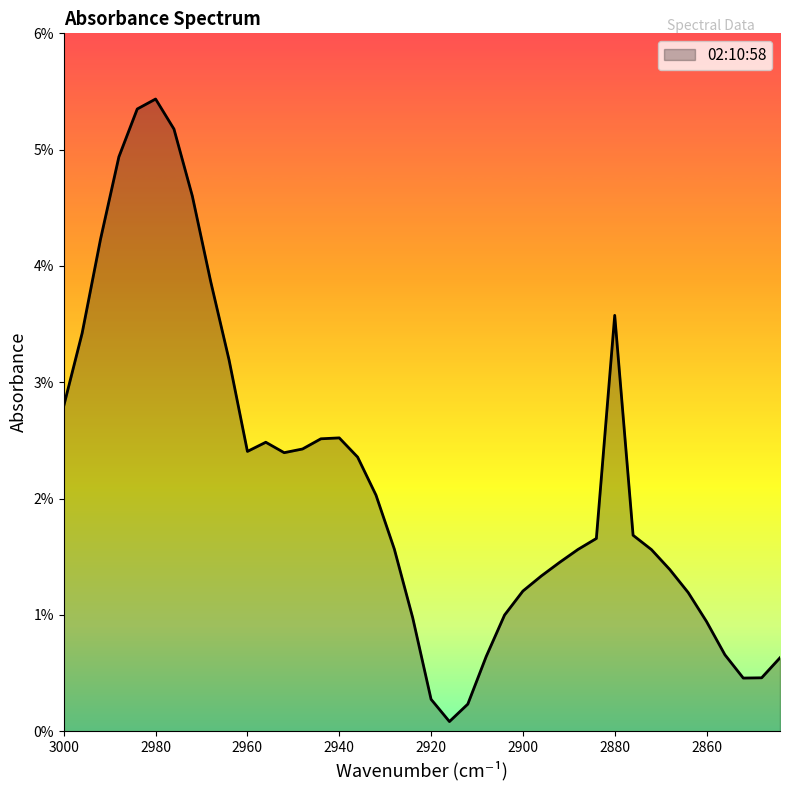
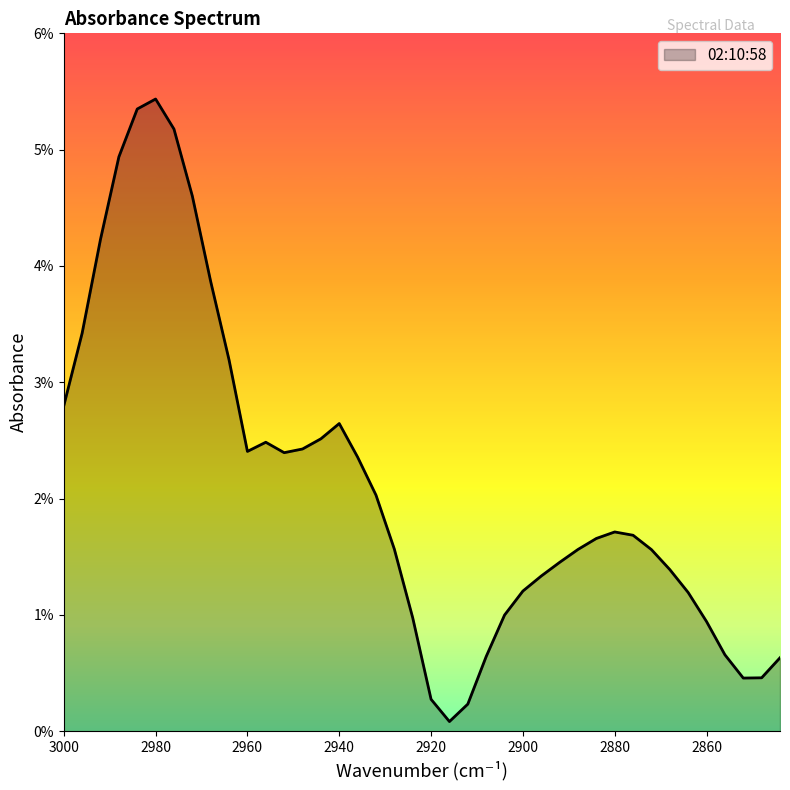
2940: 2.52% -> 2.65%
2880: 3.58% -> 1.71%
